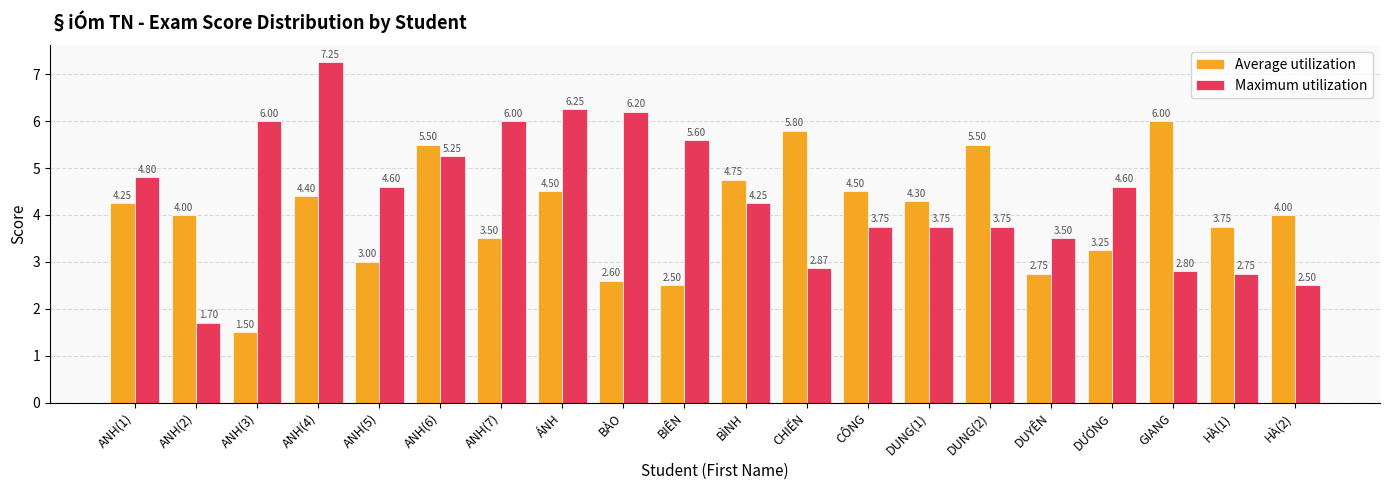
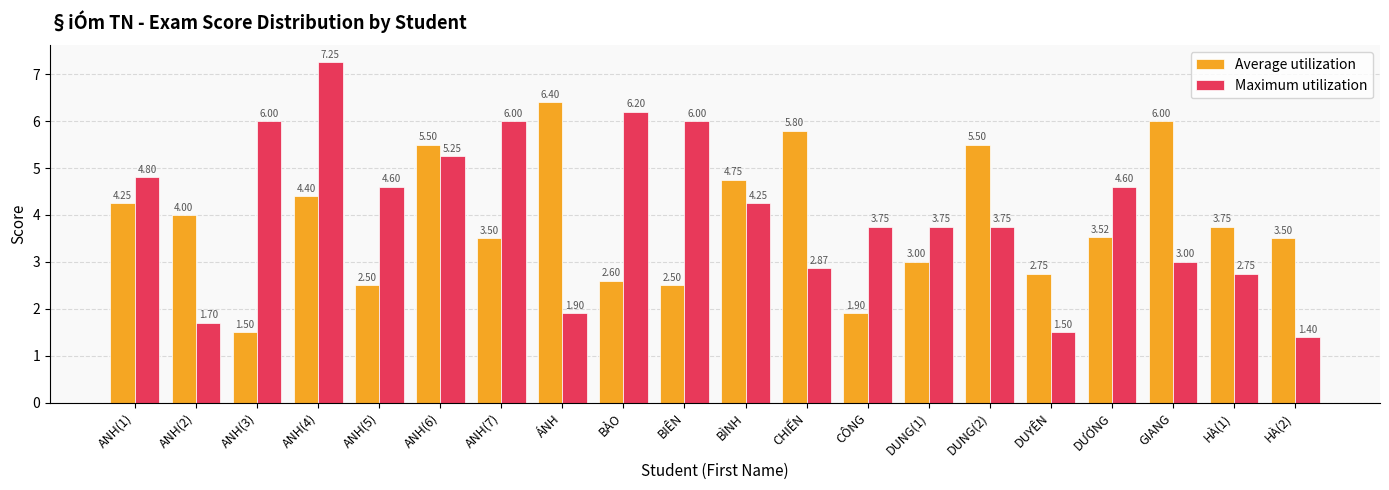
Average utilization, ANH(5): 3.00 -> 2.50
Average utilization, ÁNH: 4.50 -> 6.40
Maximum utilization, ÁNH: 6.25 -> 1.90
Maximum utilization, BIÊN: 5.60 -> 6.00
Average utilization, CÔNG: 4.50 -> 1.90
Average utilization, DUNG(1): 4.30 -> 3.00
Maximum utilization, DUYÊN: 3.50 -> 1.50
Average utilization, DƯƠNG: 3.25 -> 3.52
Maximum utilization, GIANG: 2.80 -> 3.00
Average utilization, HÀ(2): 4.00 -> 3.50
Maximum utilization, HÀ(2): 2.50 -> 1.40
